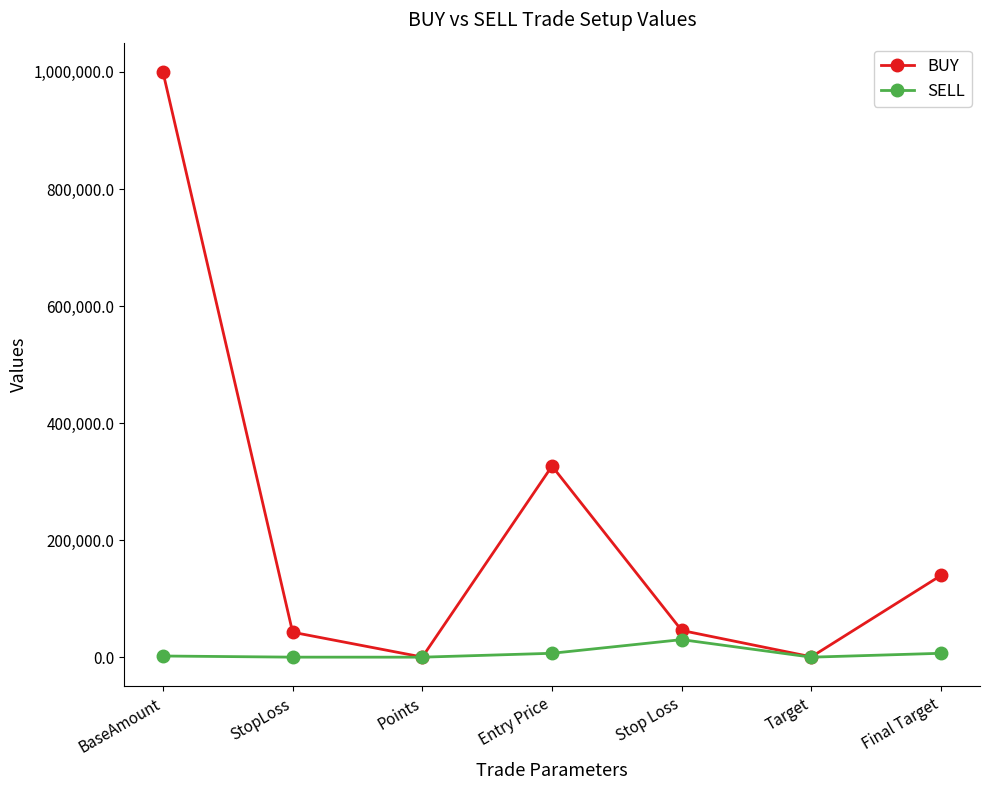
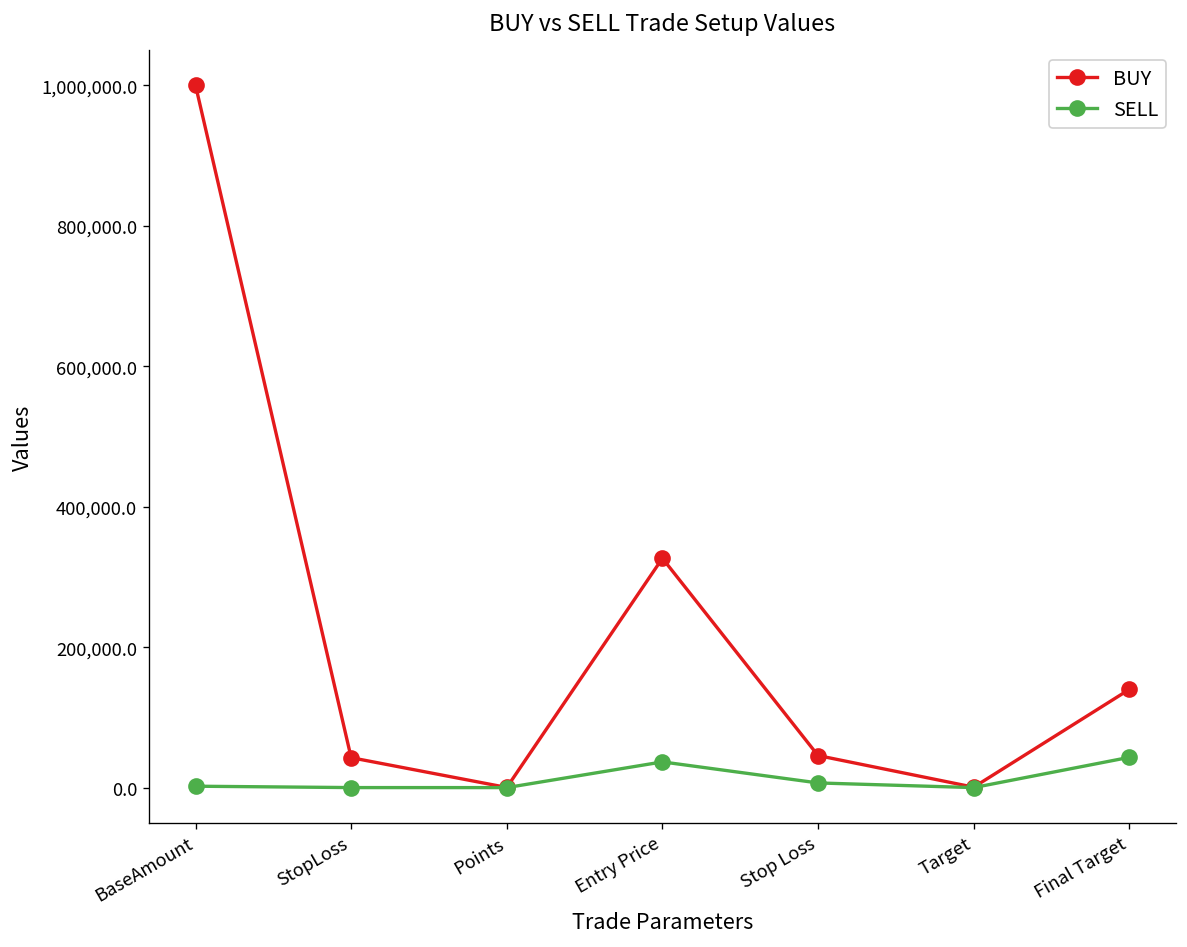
SELL, Entry Price: 10,000 -> 40,000
SELL, Stop Loss: 30,000 -> 10,000
SELL, Final Target: 10,000 -> 40,000
